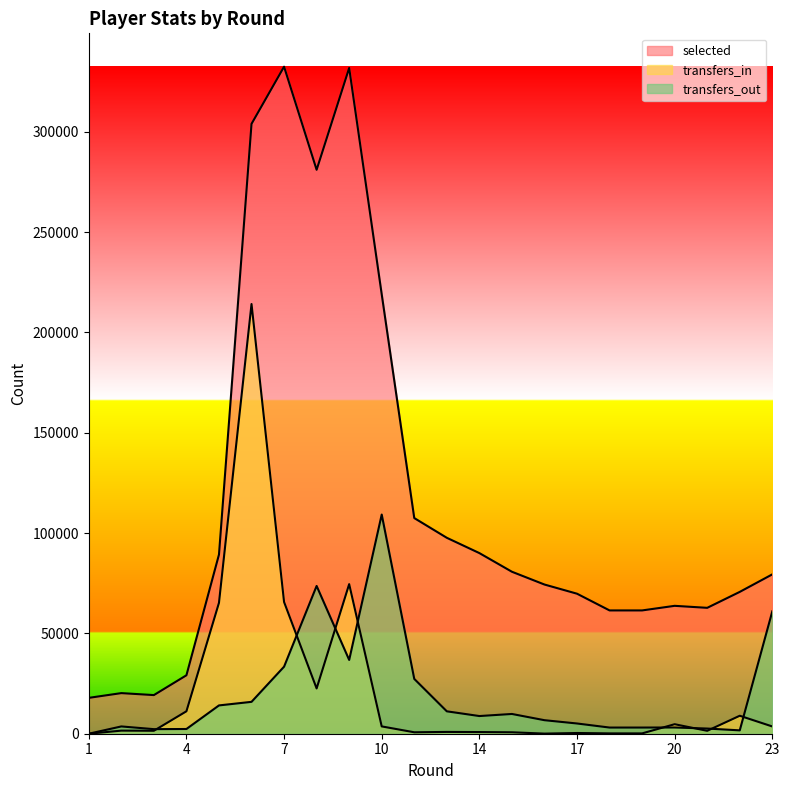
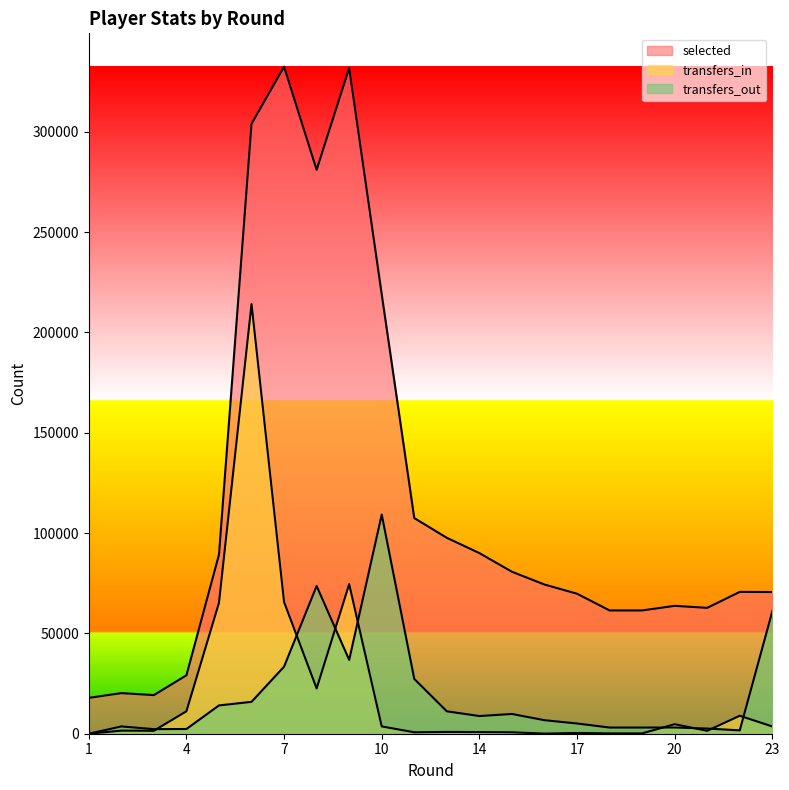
selected, 23: 79000 -> 71000
